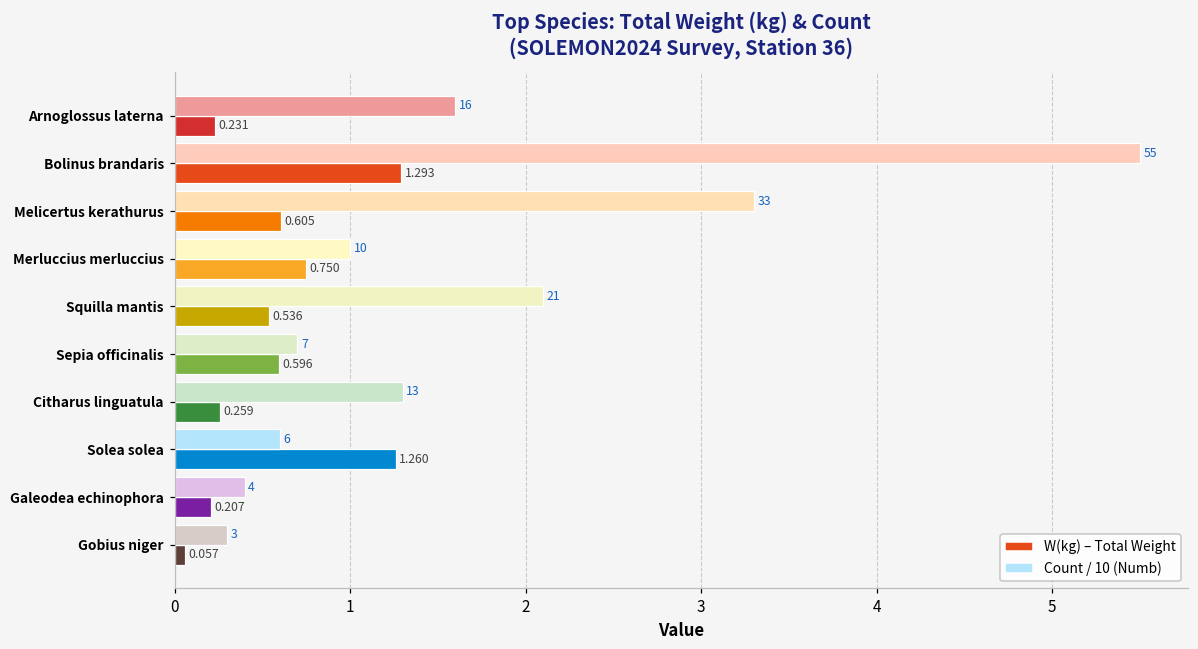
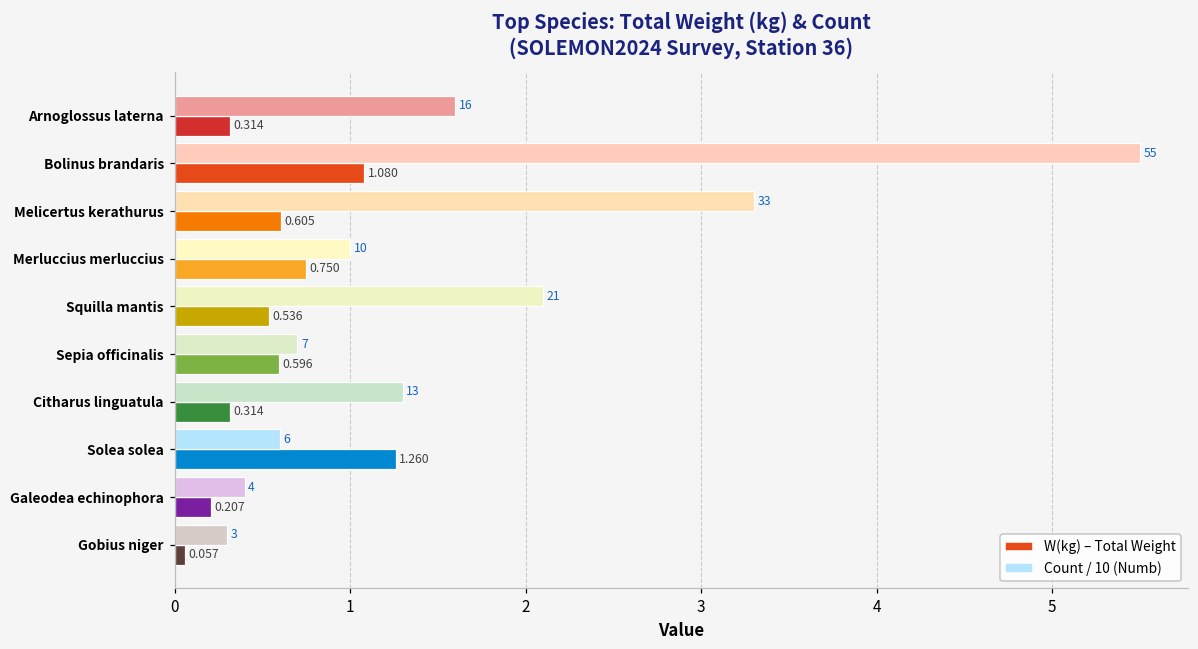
W(kg) – Total Weight, Arnoglossus laterna: 0.231 -> 0.314
W(kg) – Total Weight, Bolinus brandaris: 1.293 -> 1.080
W(kg) – Total Weight, Citharus linguatula: 0.259 -> 0.314
